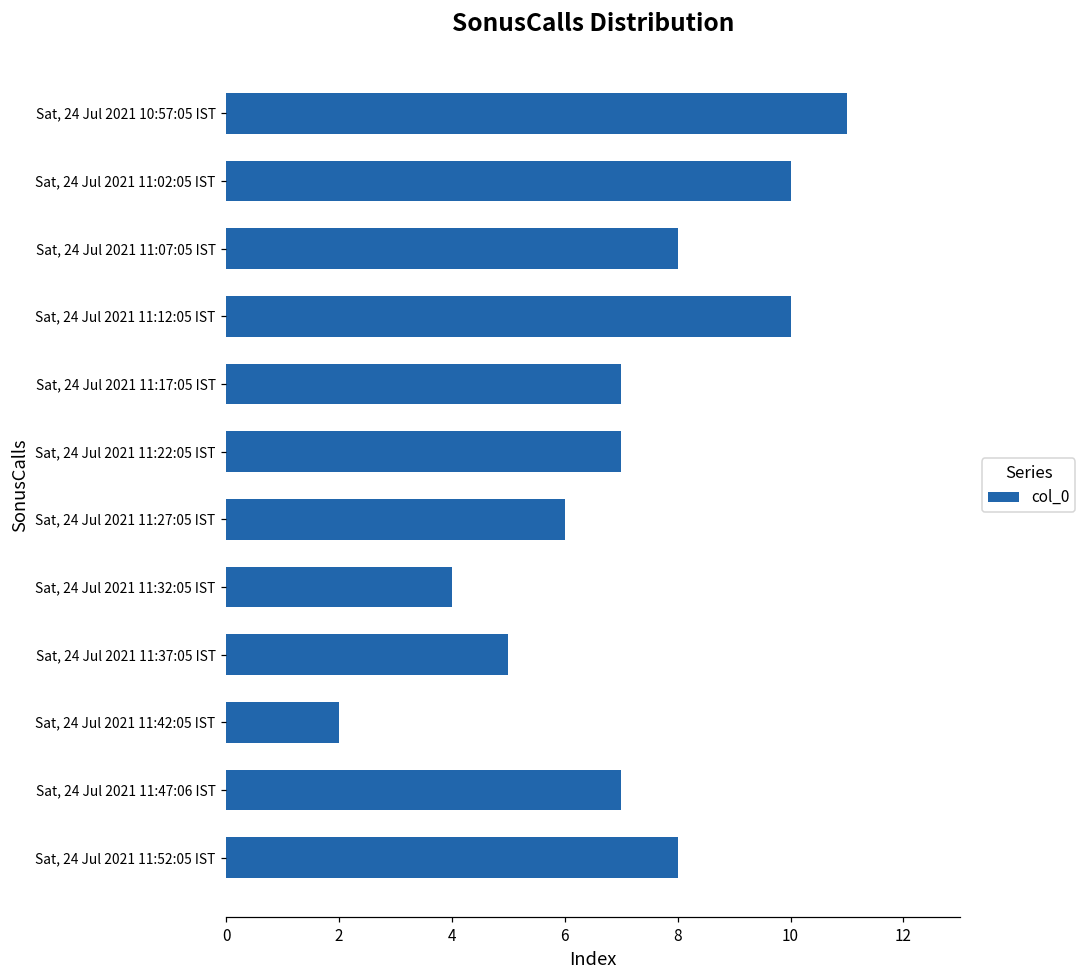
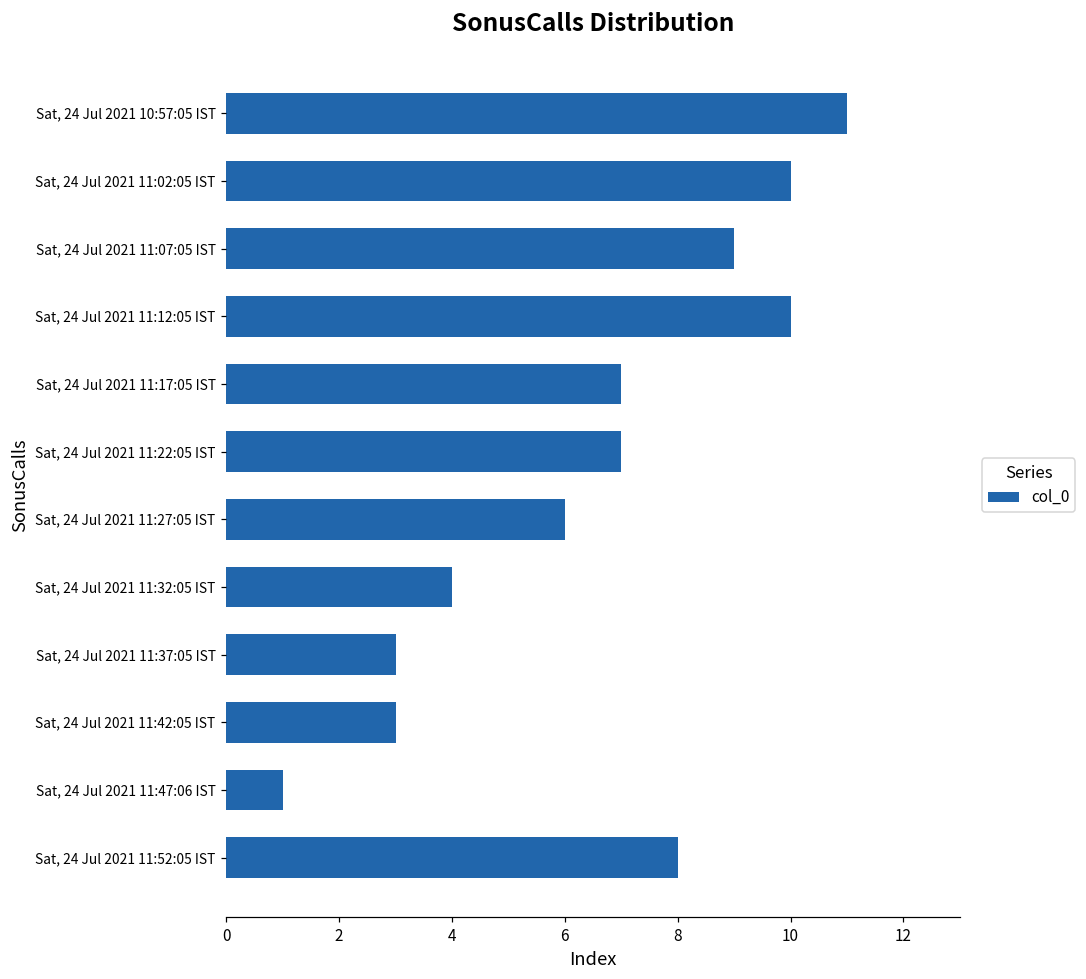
Sat, 24 Jul 2021 11:07:05 IST: 8 -> 9
Sat, 24 Jul 2021 11:37:05 IST: 5 -> 3
Sat, 24 Jul 2021 11:42:05 IST: 2 -> 3
Sat, 24 Jul 2021 11:47:06 IST: 7 -> 1
